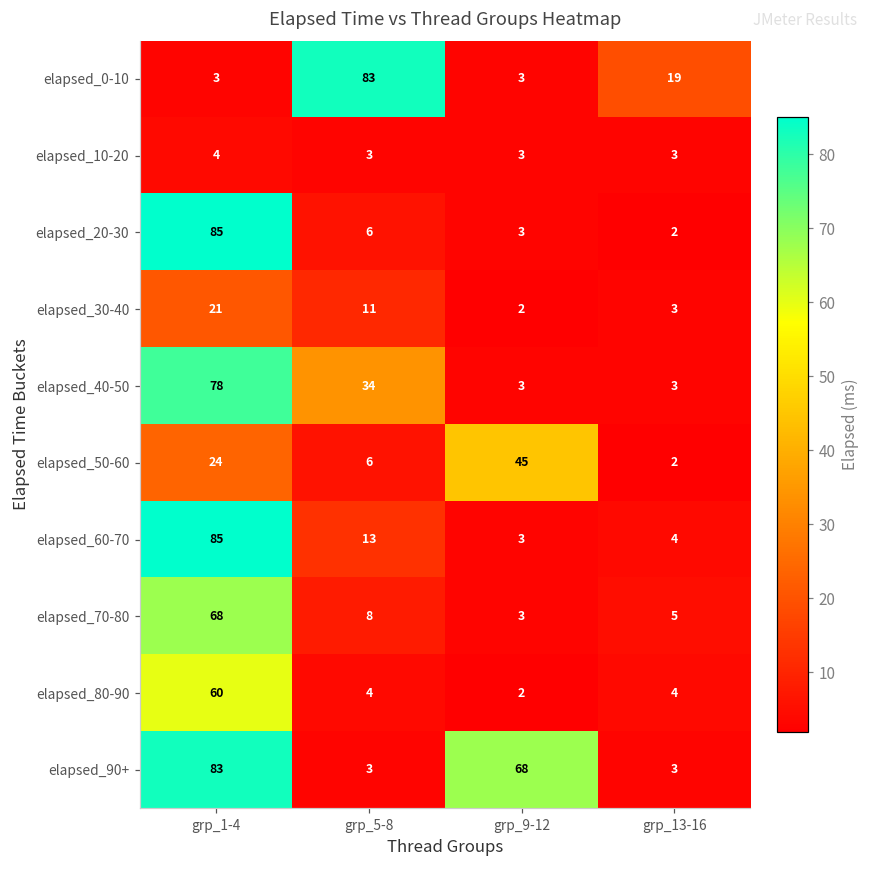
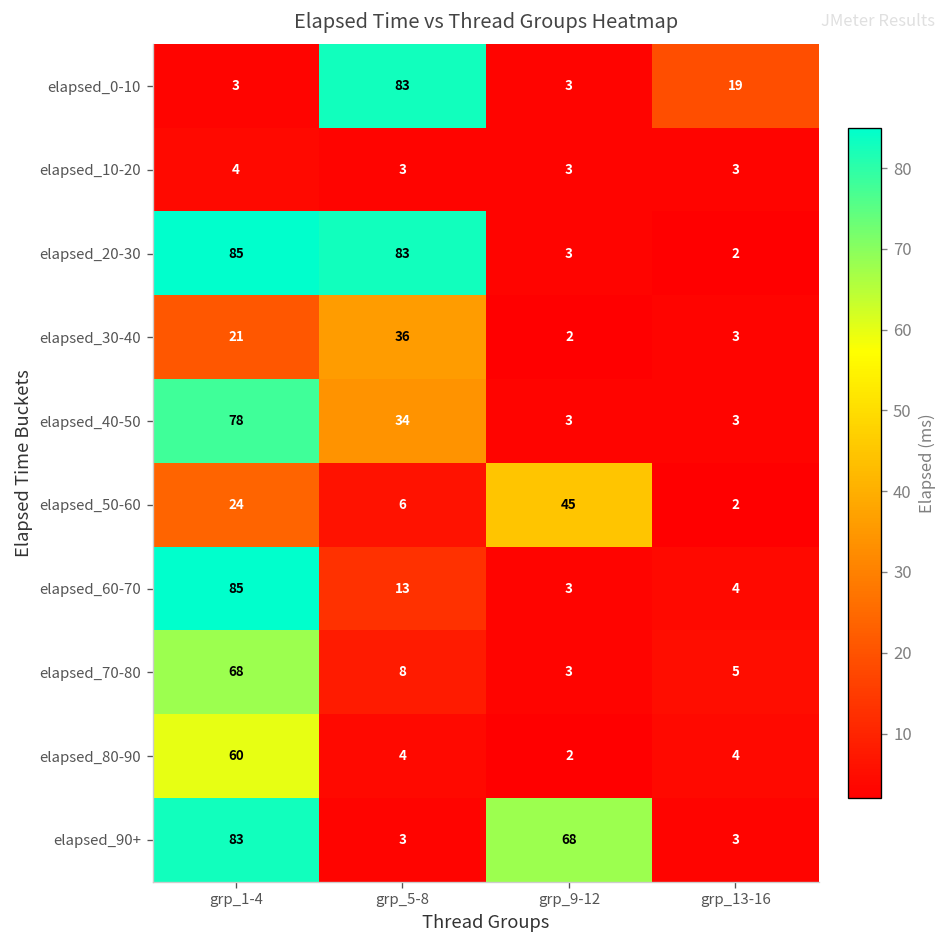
elapsed_20-30, grp_5-8: 6 -> 83
elapsed_30-40, grp_5-8: 11 -> 36
